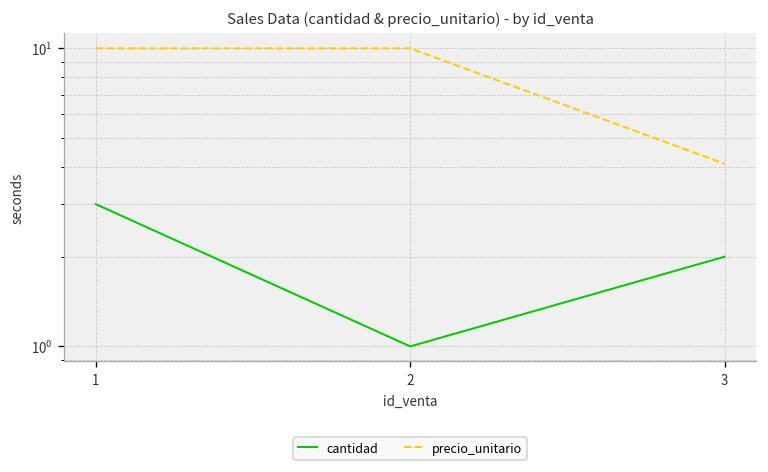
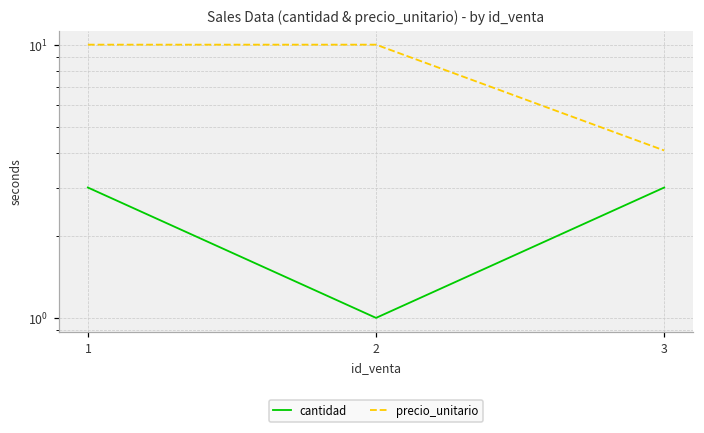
cantidad, 3: 2 -> 3
